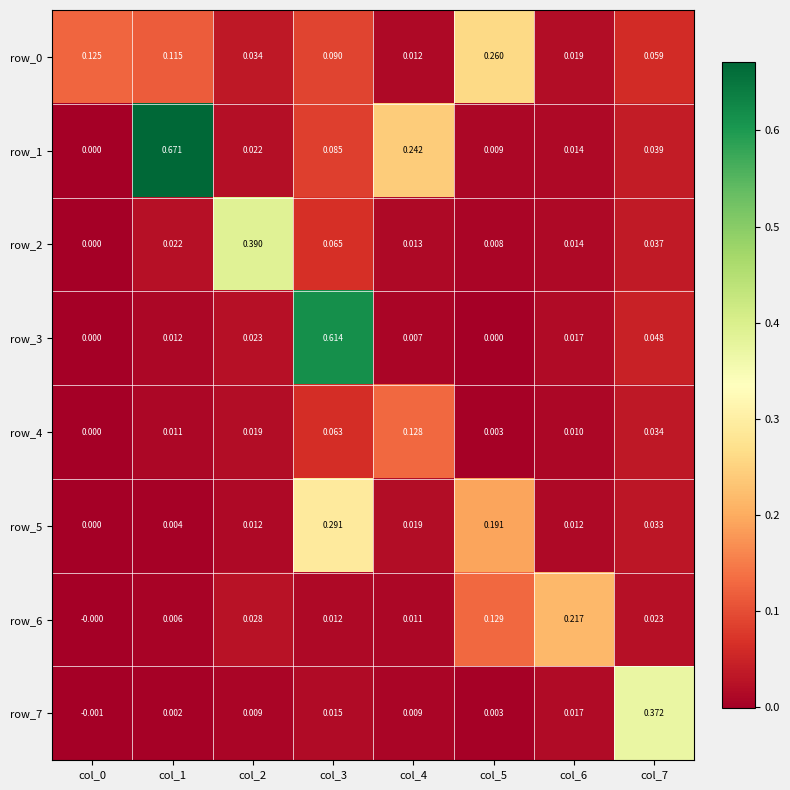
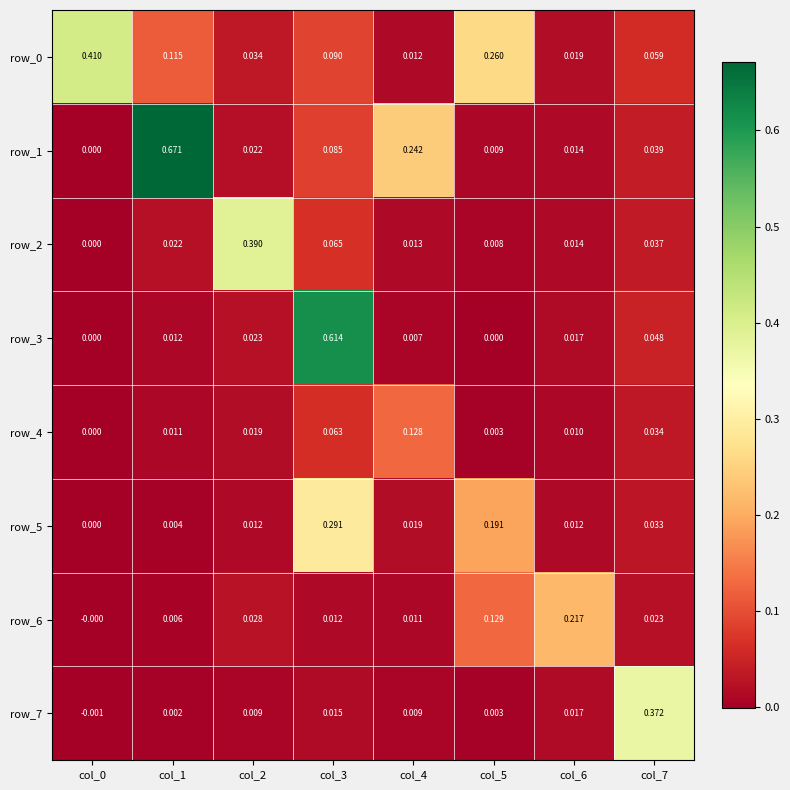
row_0, col_0: 0.125 -> 0.410
